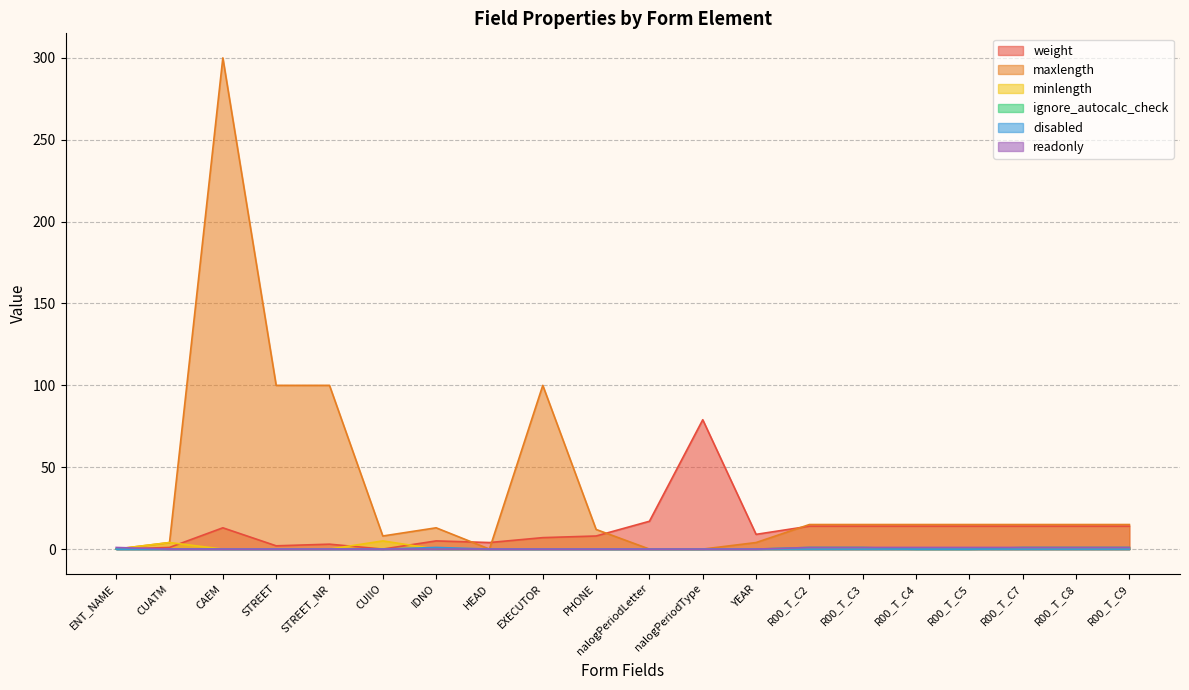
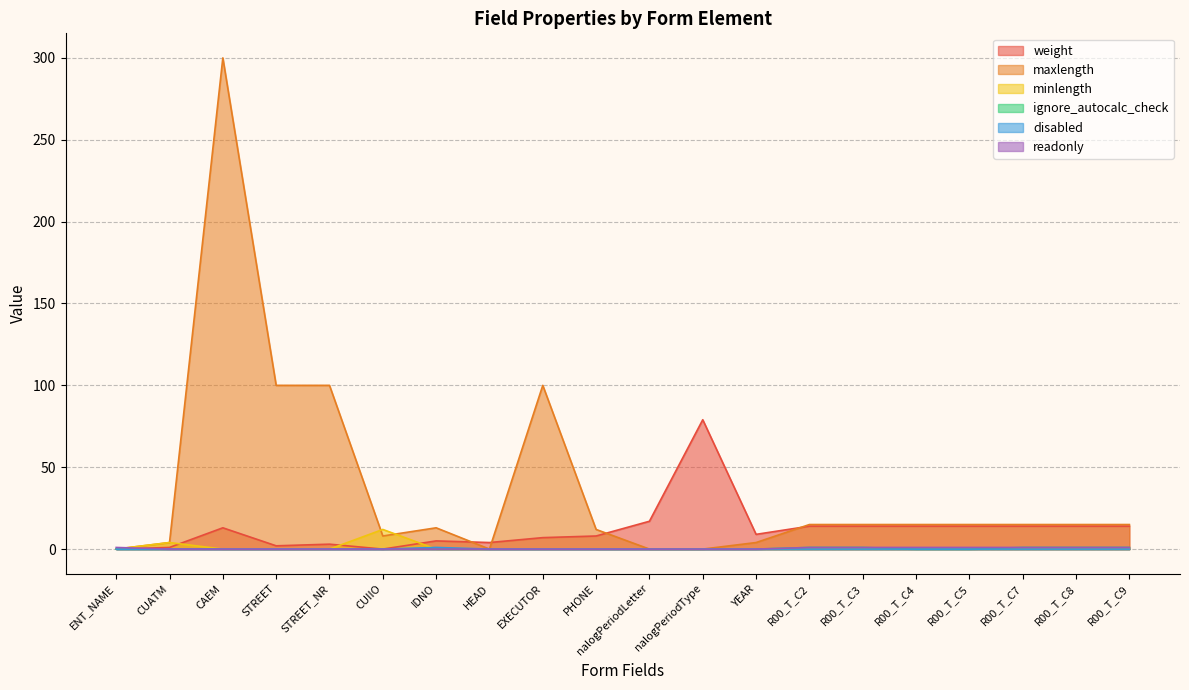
minlength, CUIIO: 5 -> 12
